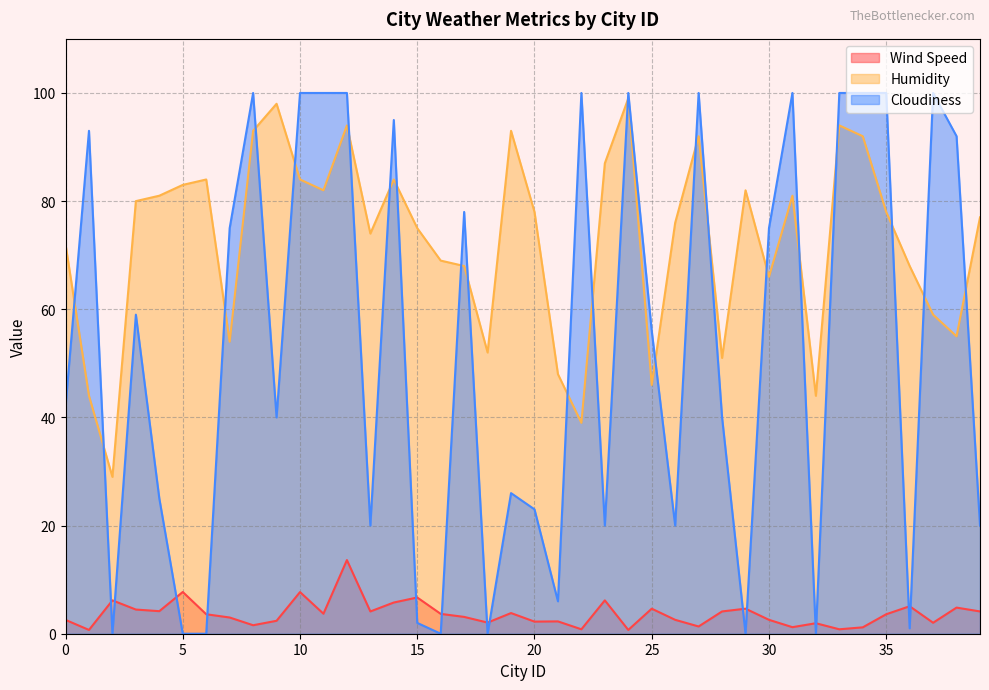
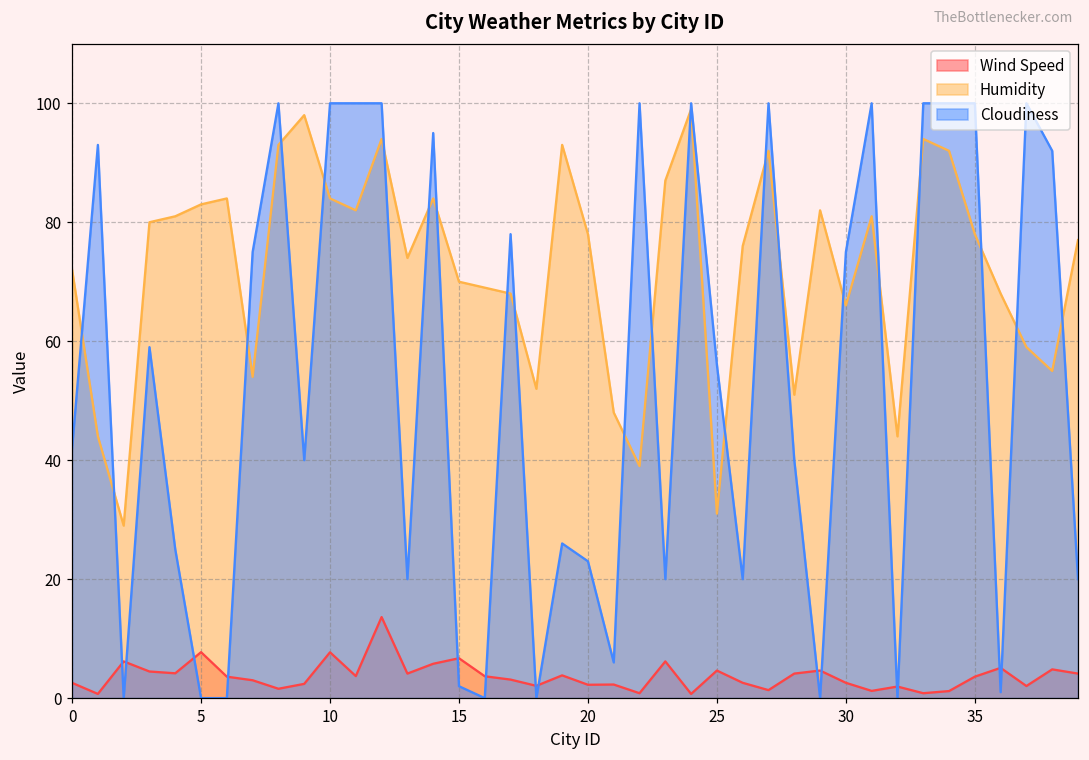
Humidity, 15: 75 -> 70
Humidity, 25: 46 -> 31
